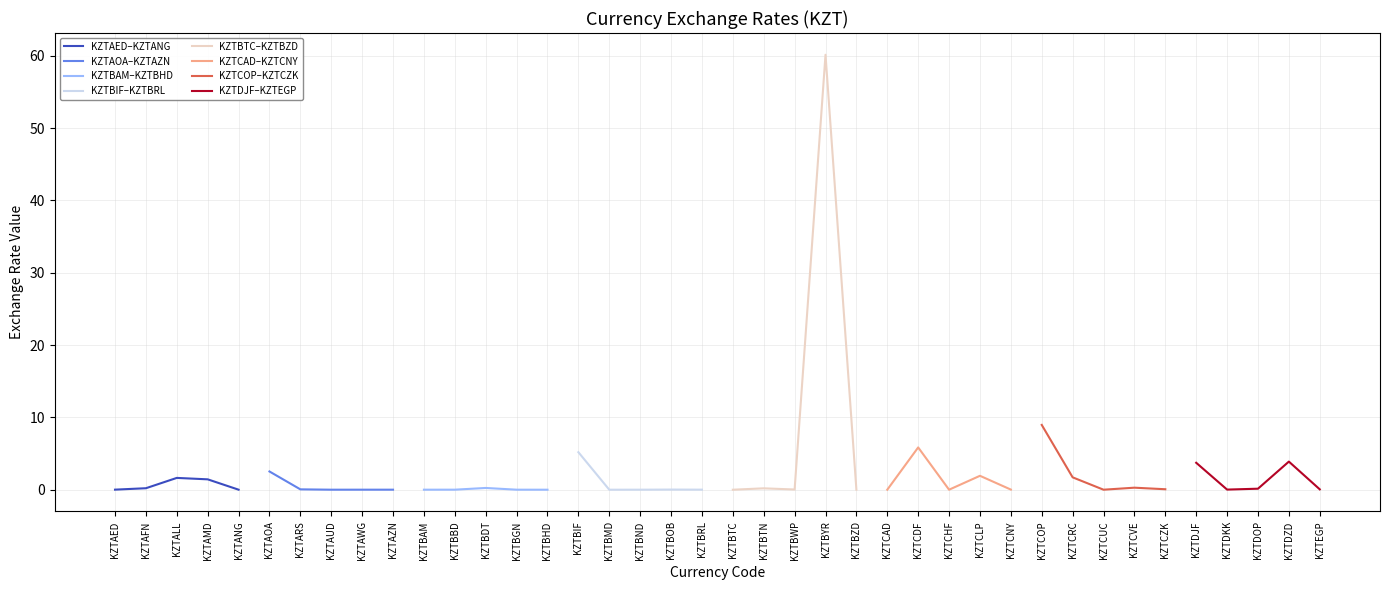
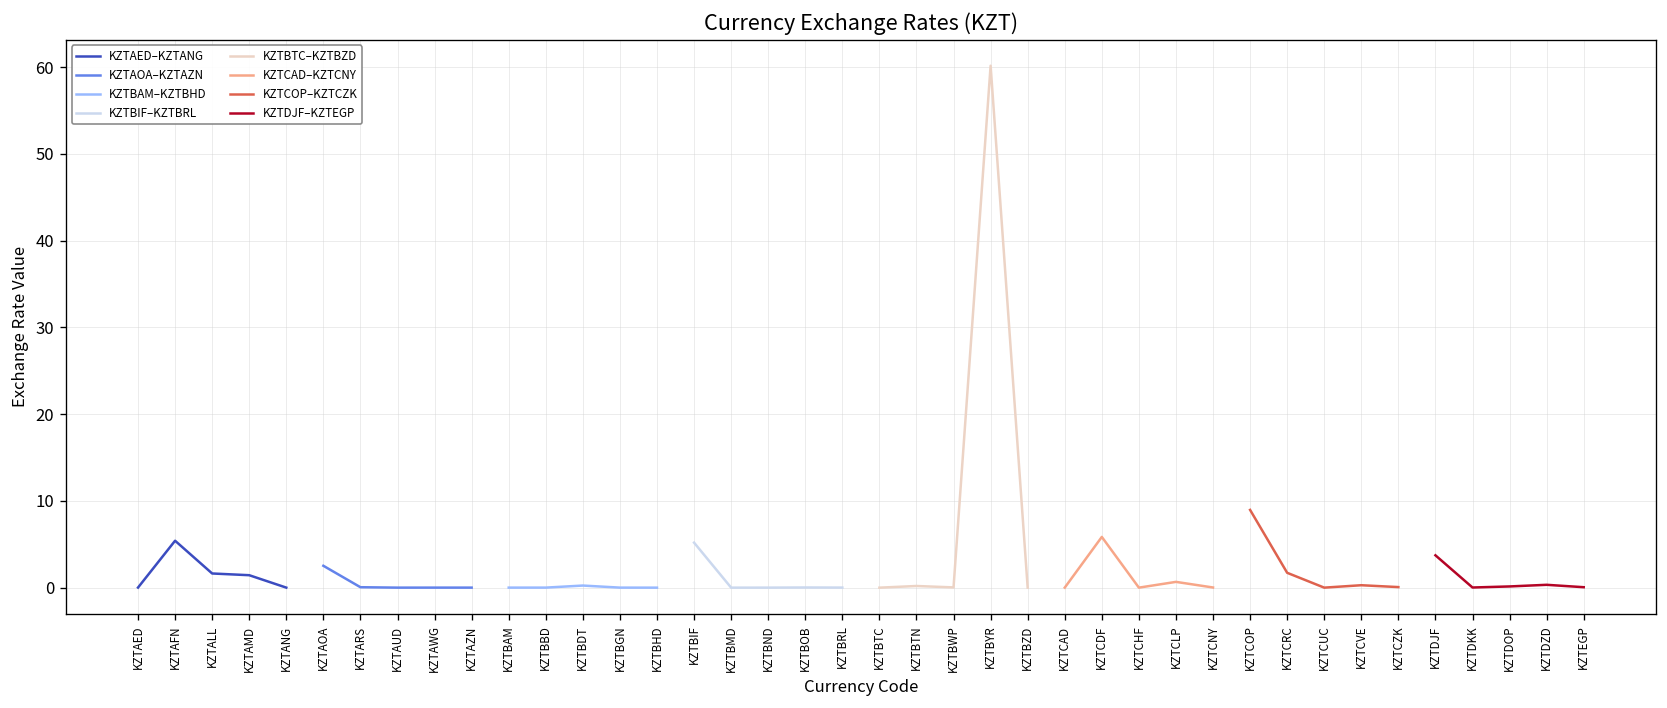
KZTAED–KZTANG, KZTAFN: 0 -> 5
KZTCAD–KZTCNY, KZTCLP: 2 -> 1
KZTDJF–KZTEGP, KZTDZD: 4 -> 0
